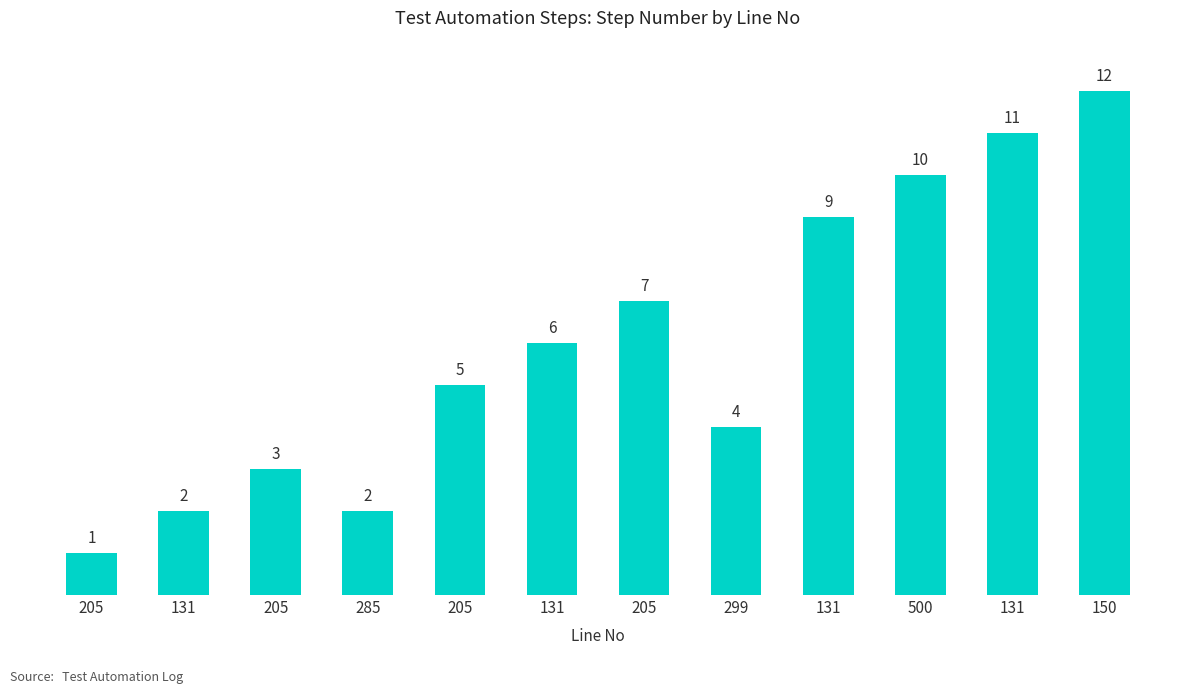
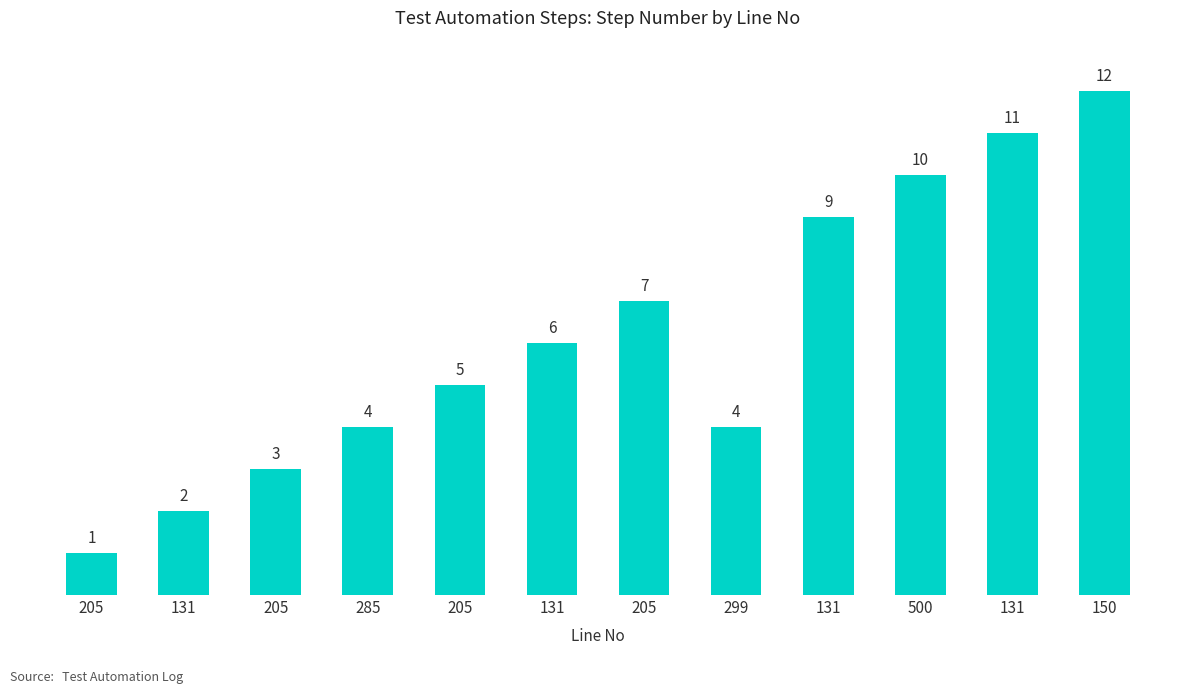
285: 2 -> 4
